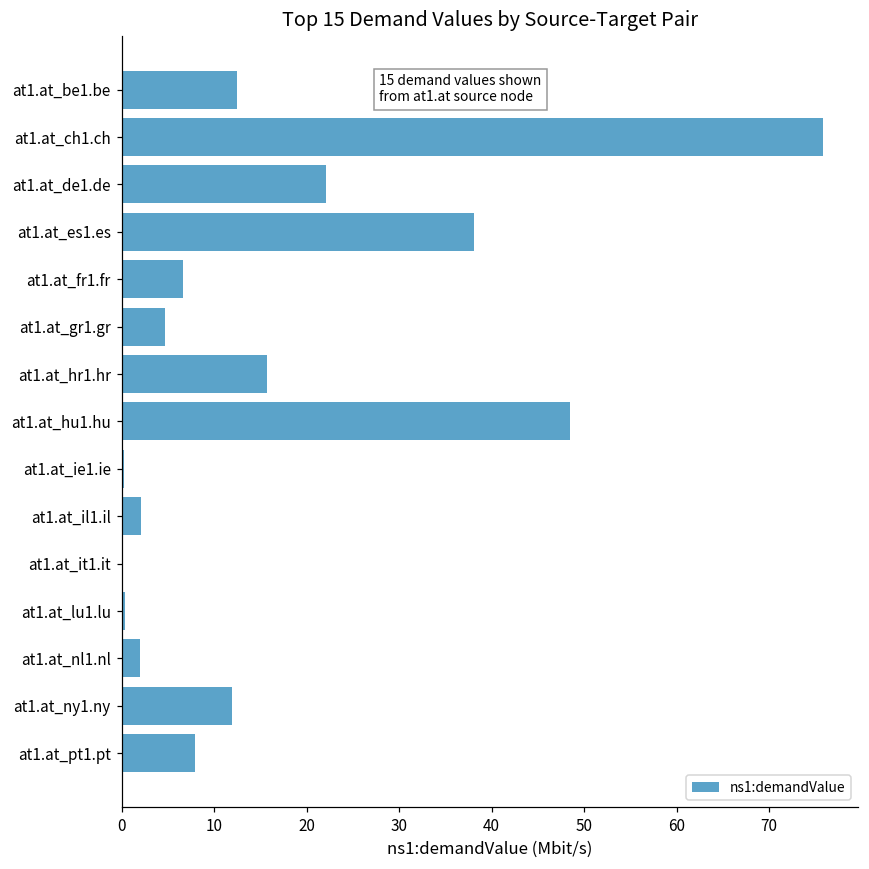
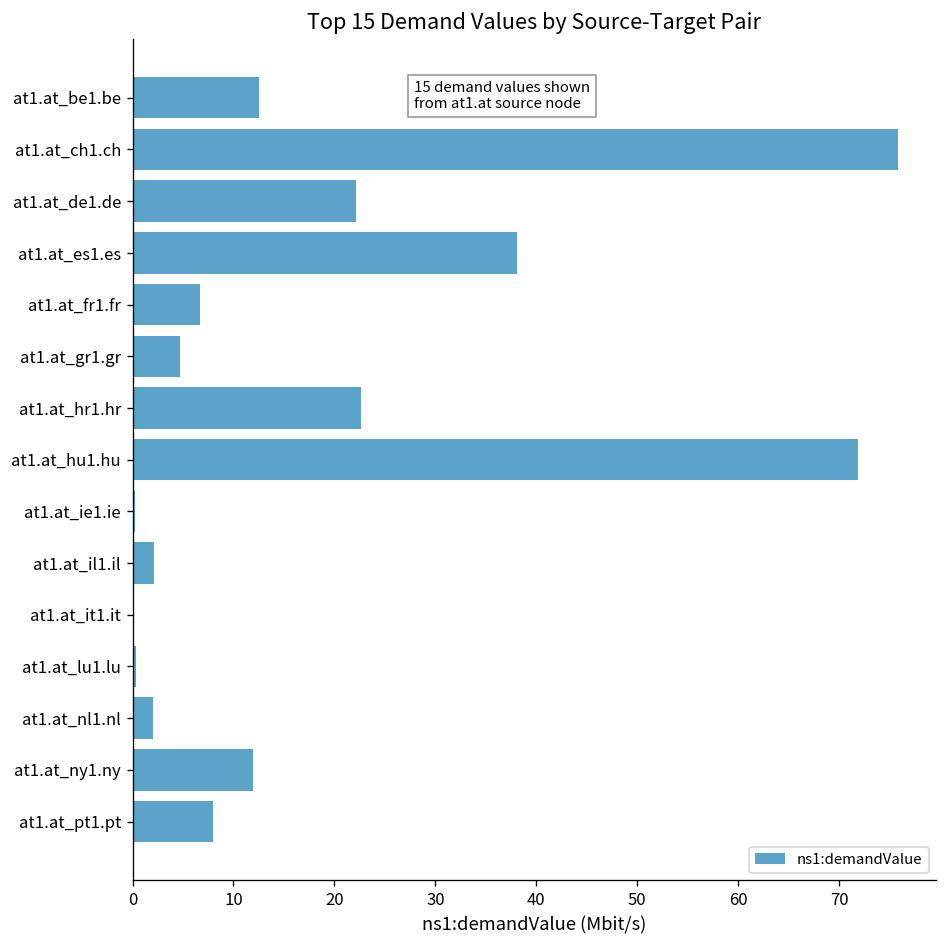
at1.at_hr1.hr: 16 -> 23
at1.at_hu1.hu: 49 -> 72
